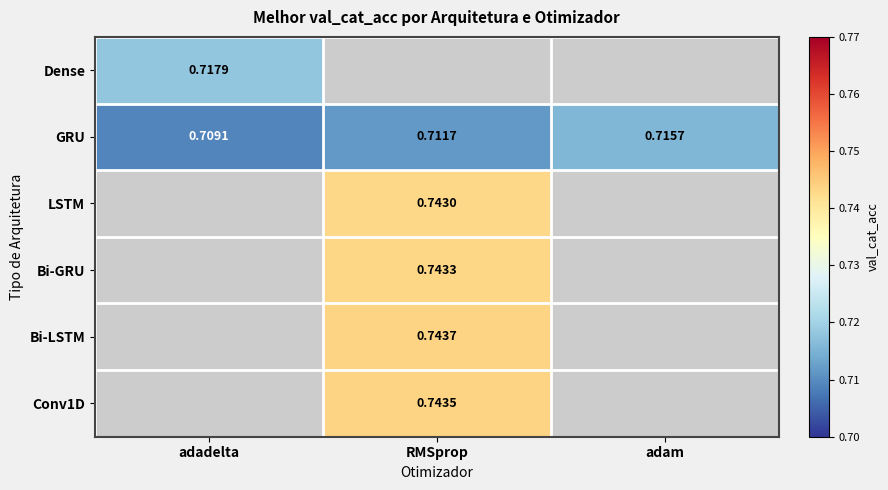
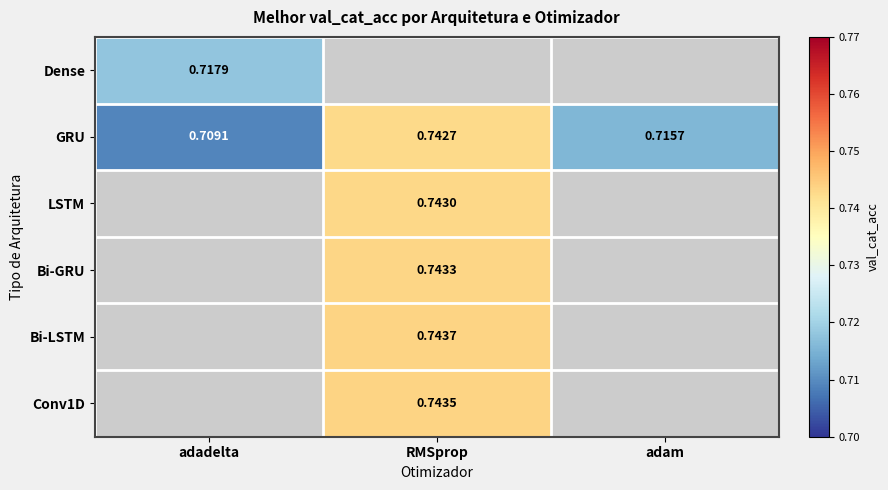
GRU, RMSprop: 0.7117 -> 0.7427
